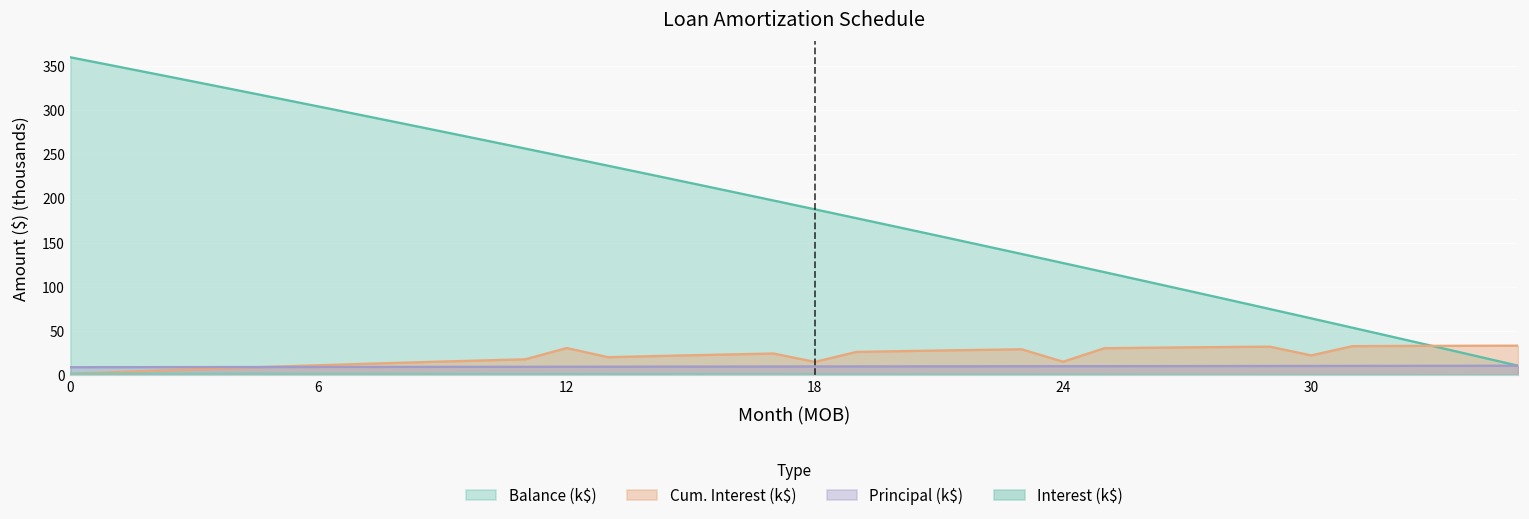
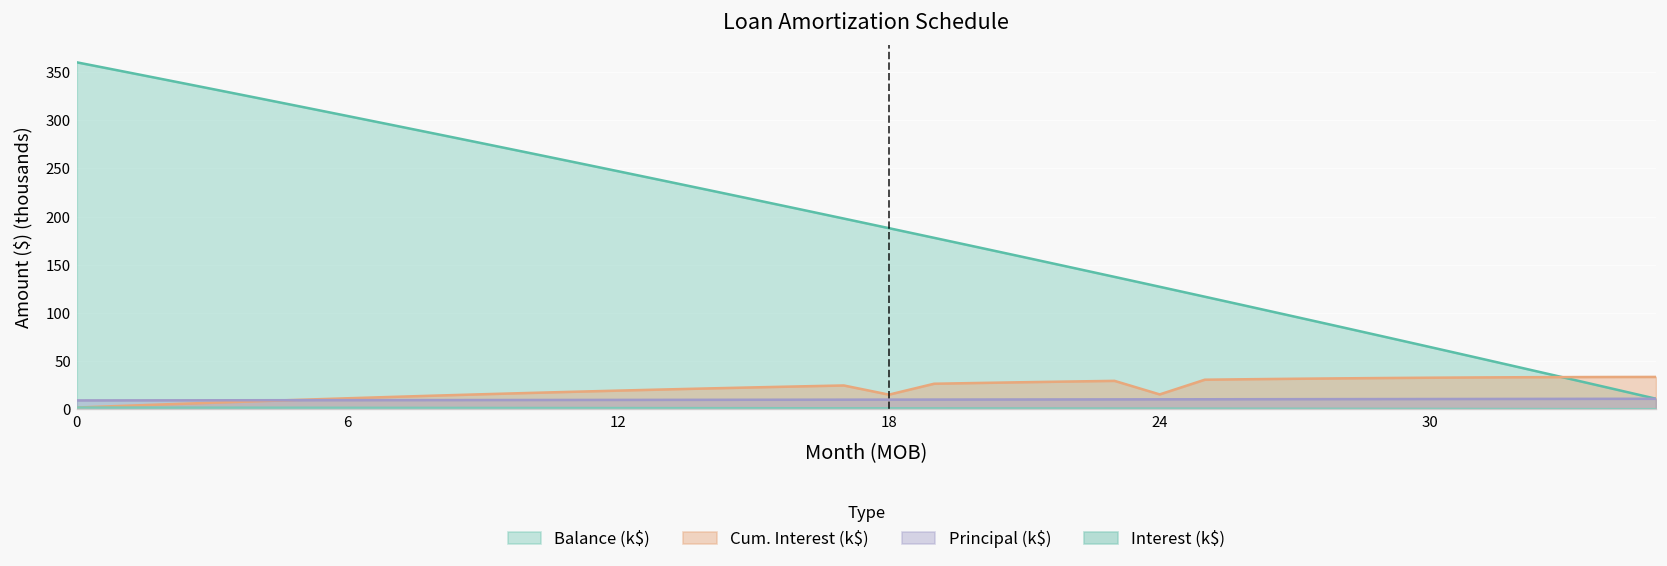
Cum. Interest (k$), 12: 30 -> 20
Cum. Interest (k$), 30: 20 -> 30
